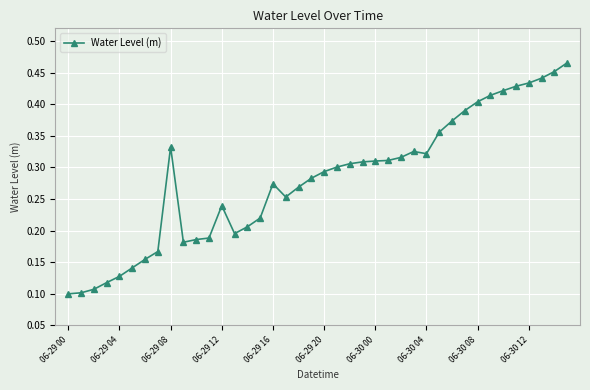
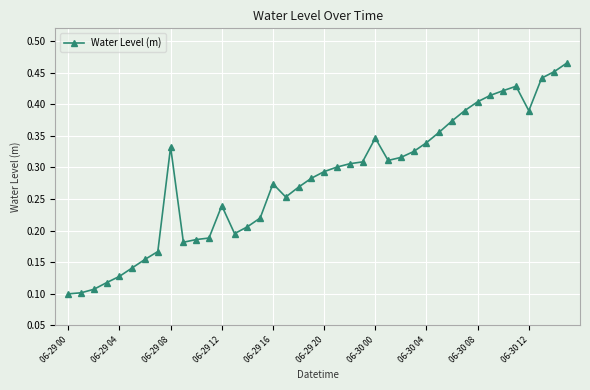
06-30 00: 0.31 -> 0.35
06-30 04: 0.32 -> 0.34
06-30 12: 0.43 -> 0.39
